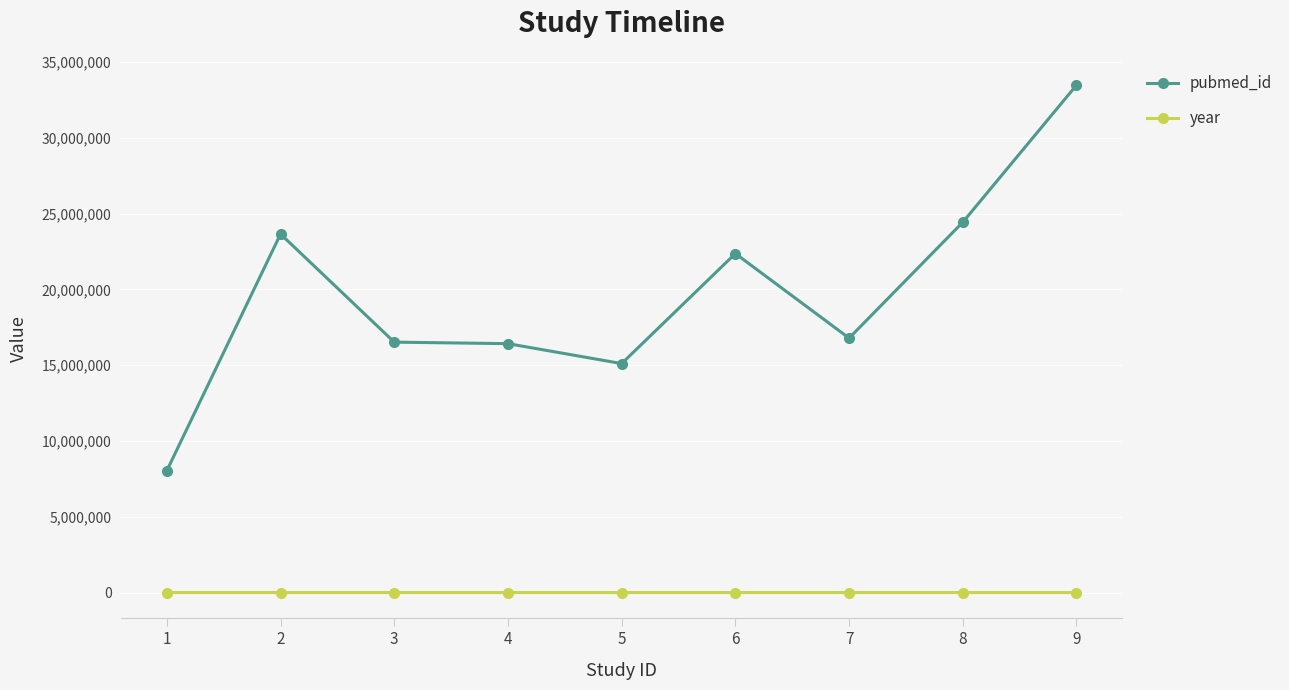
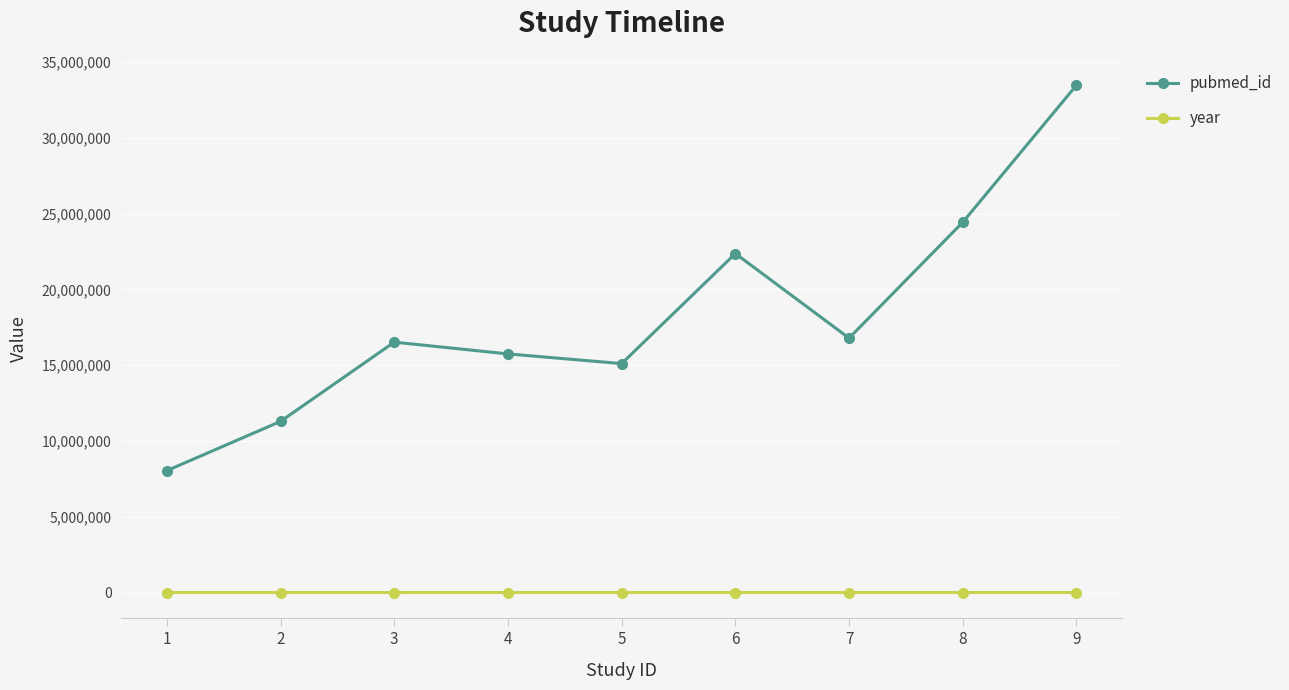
pubmed_id, 2: 23,600,000 -> 11,300,000
pubmed_id, 4: 16,400,000 -> 15,700,000
